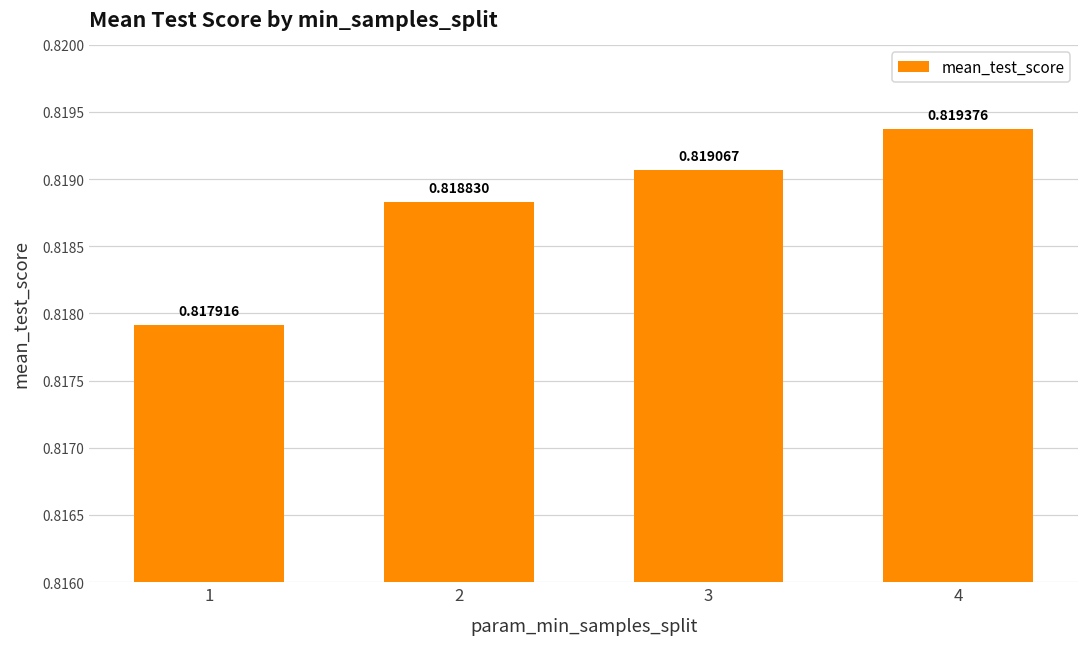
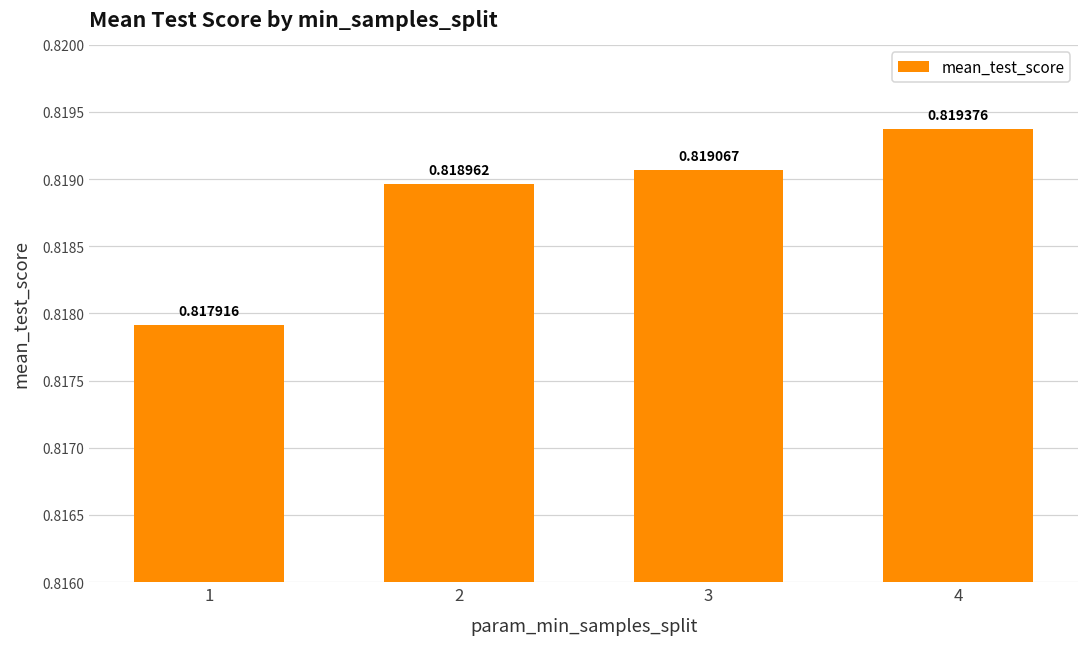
2: 0.818830 -> 0.818962
